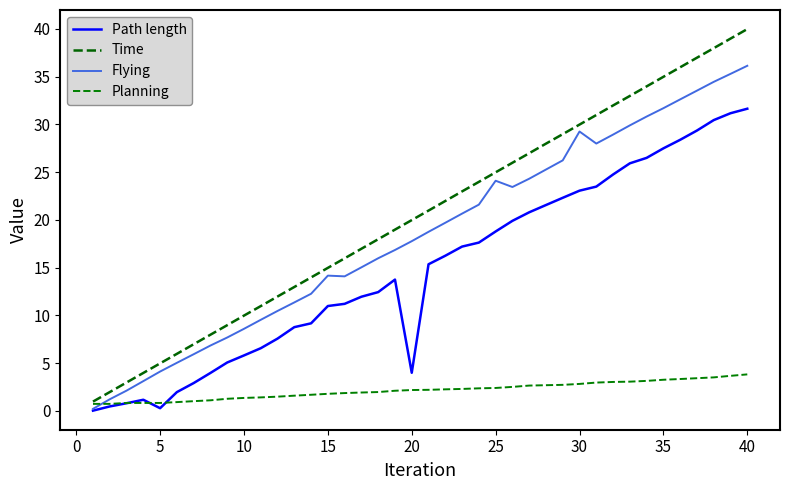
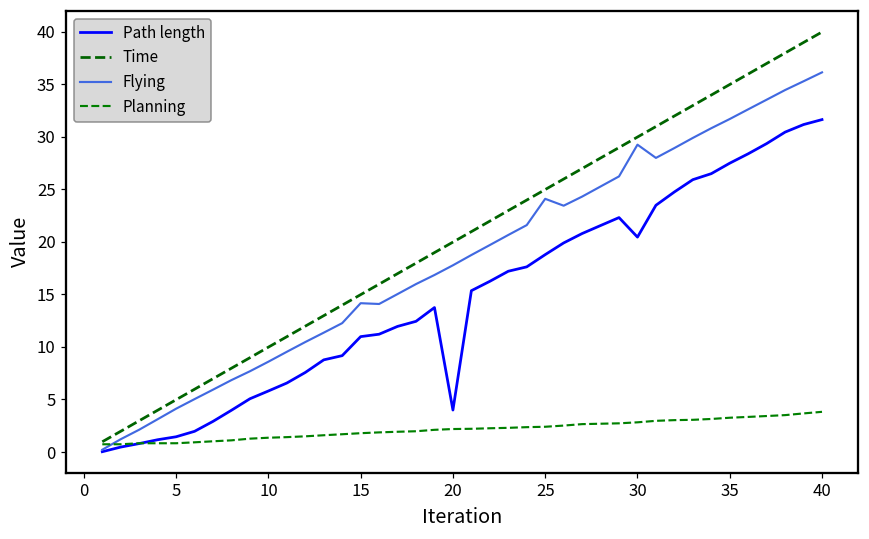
Path length, 5: 0 -> 1
Path length, 30: 23 -> 20
